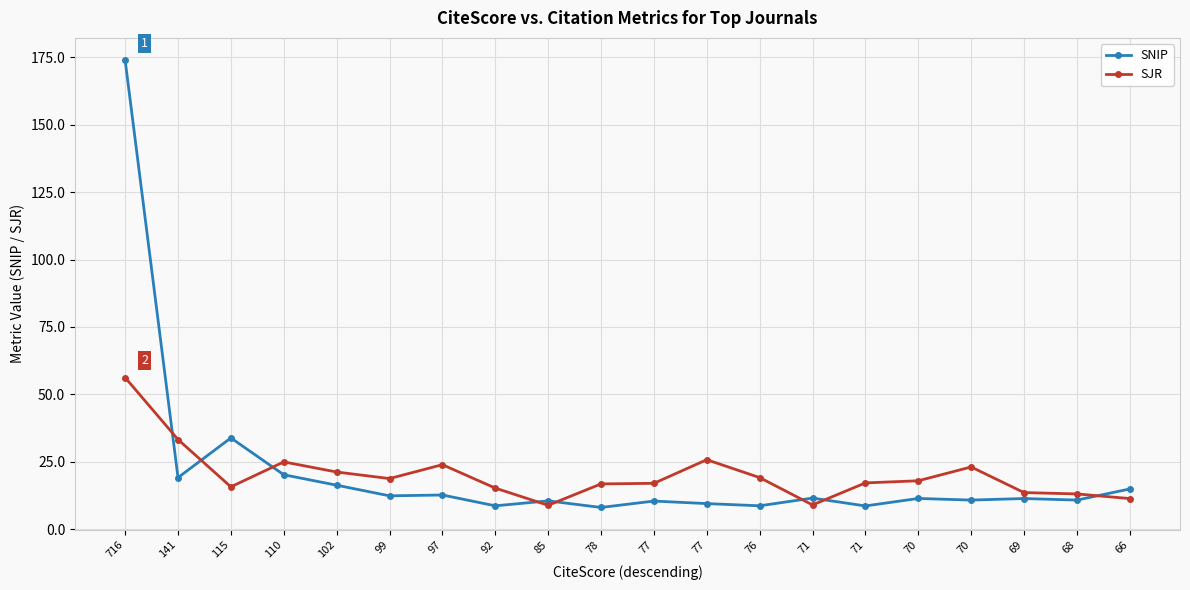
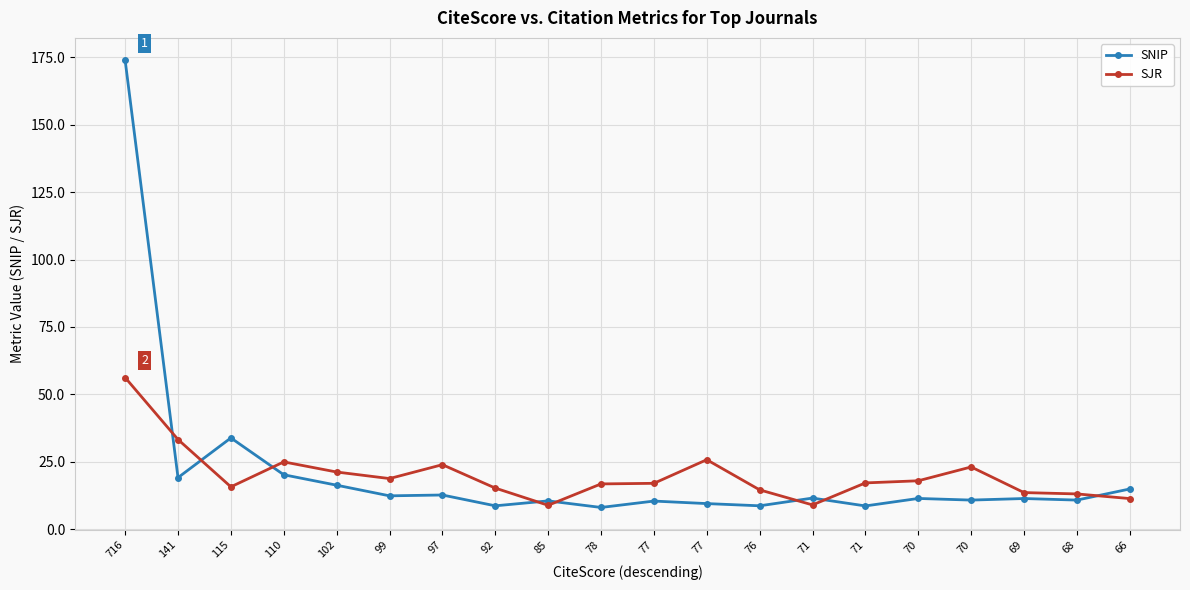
SJR, 76: 19 -> 15
